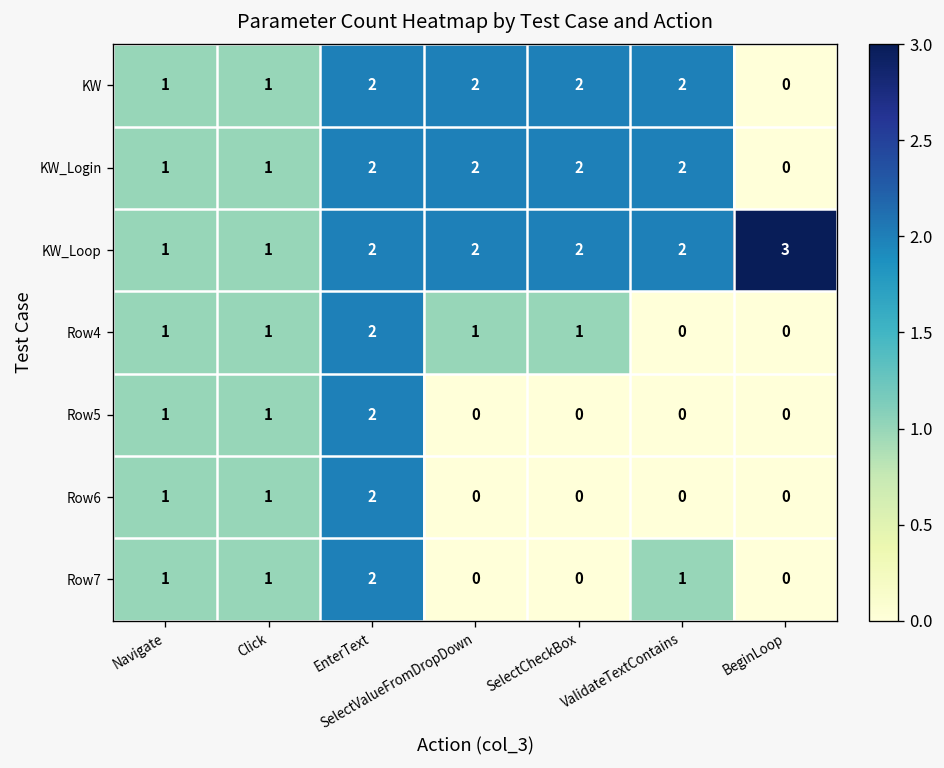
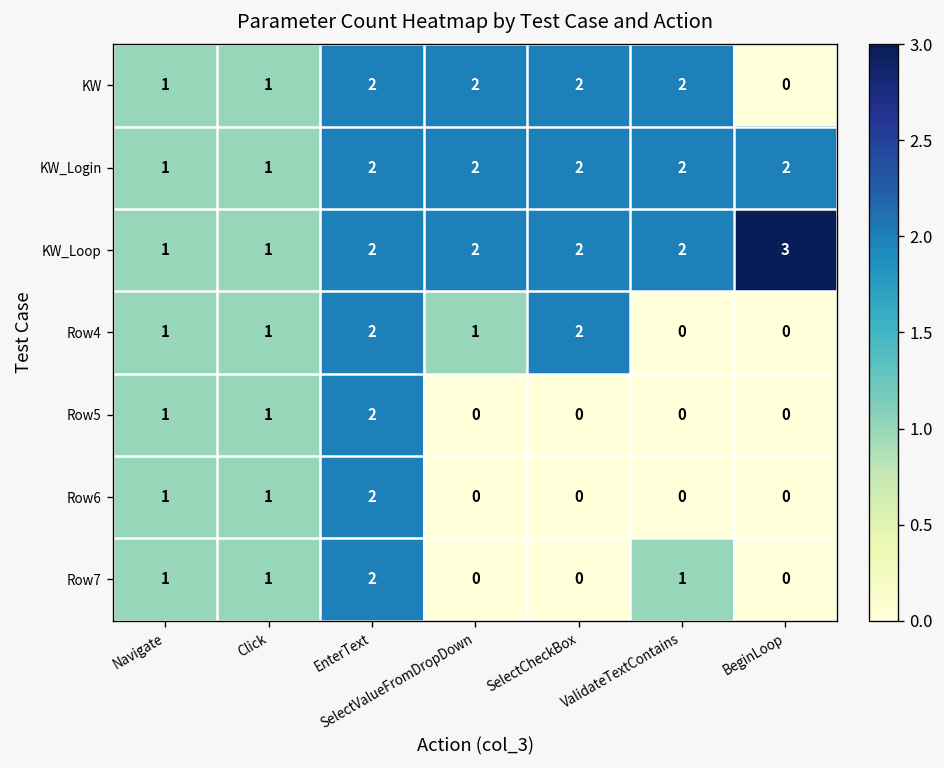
KW_Login, BeginLoop: 0 -> 2
Row4, SelectCheckBox: 1 -> 2
